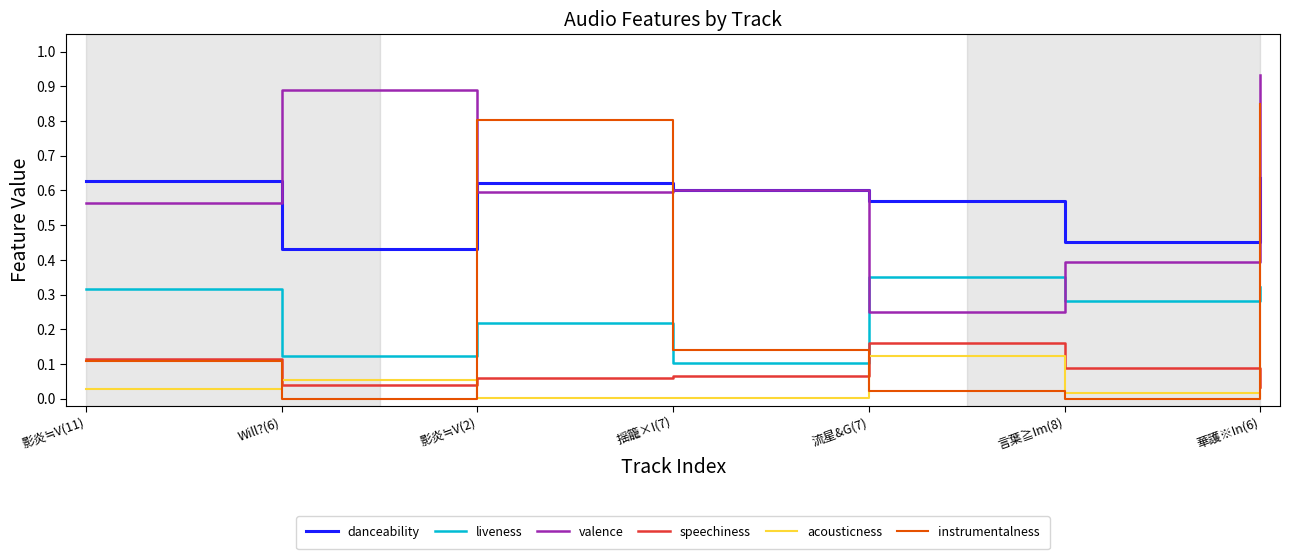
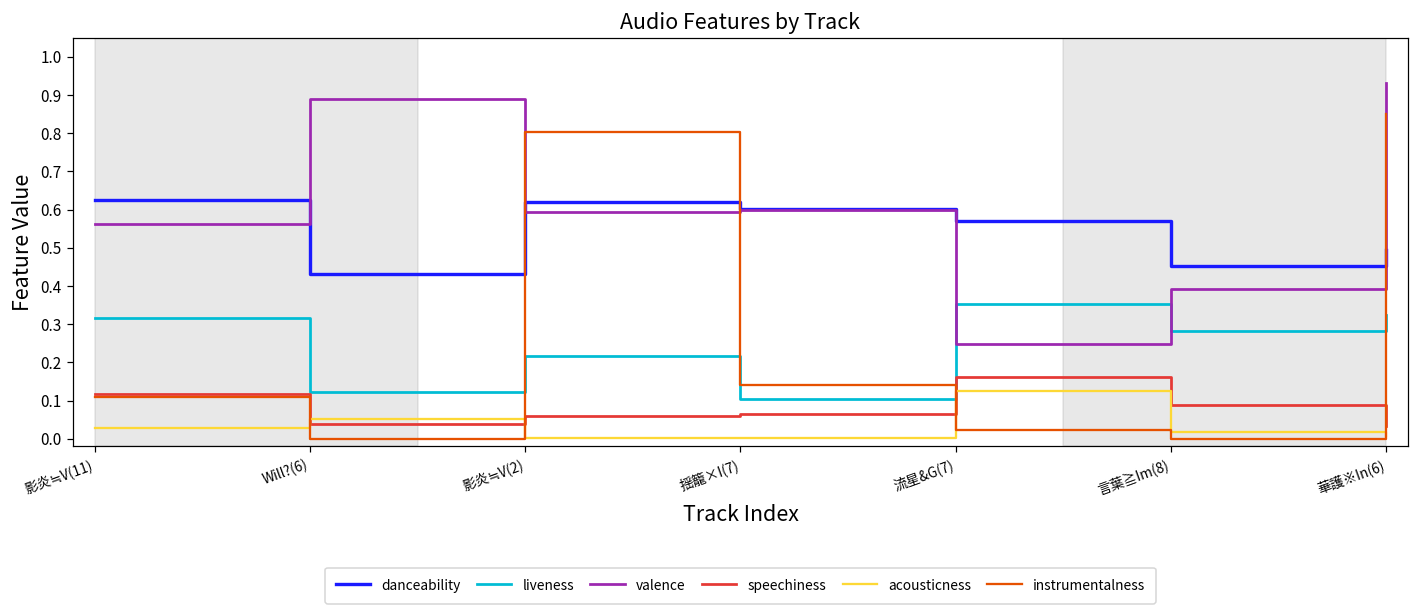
danceability, 華護※In(6): 0.64 -> 0.49
